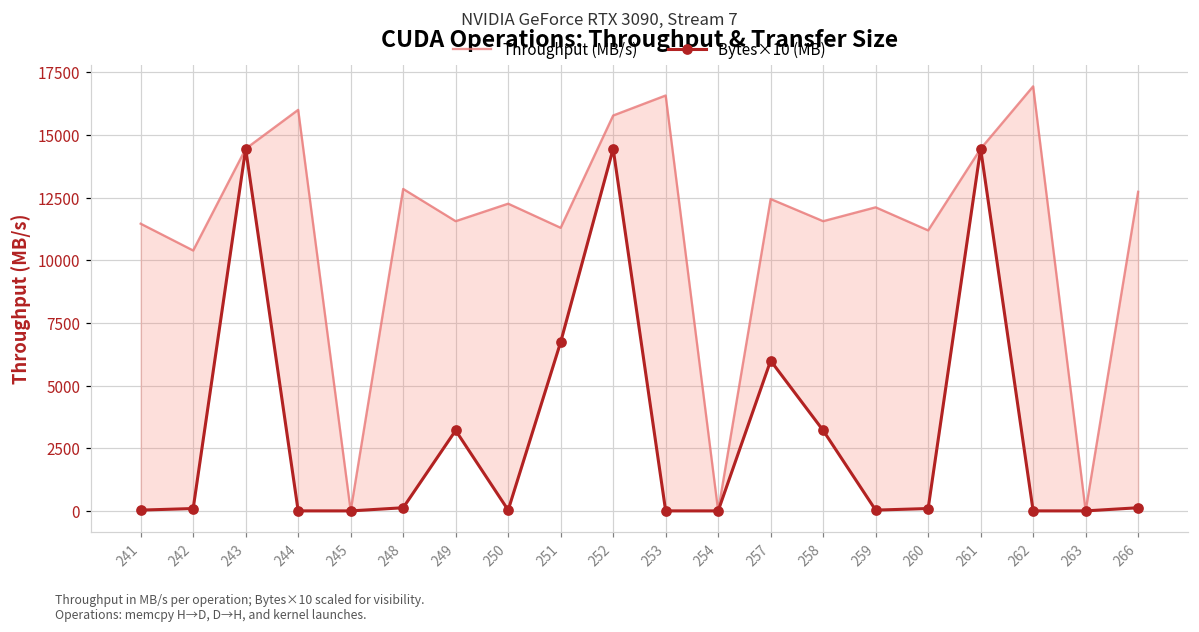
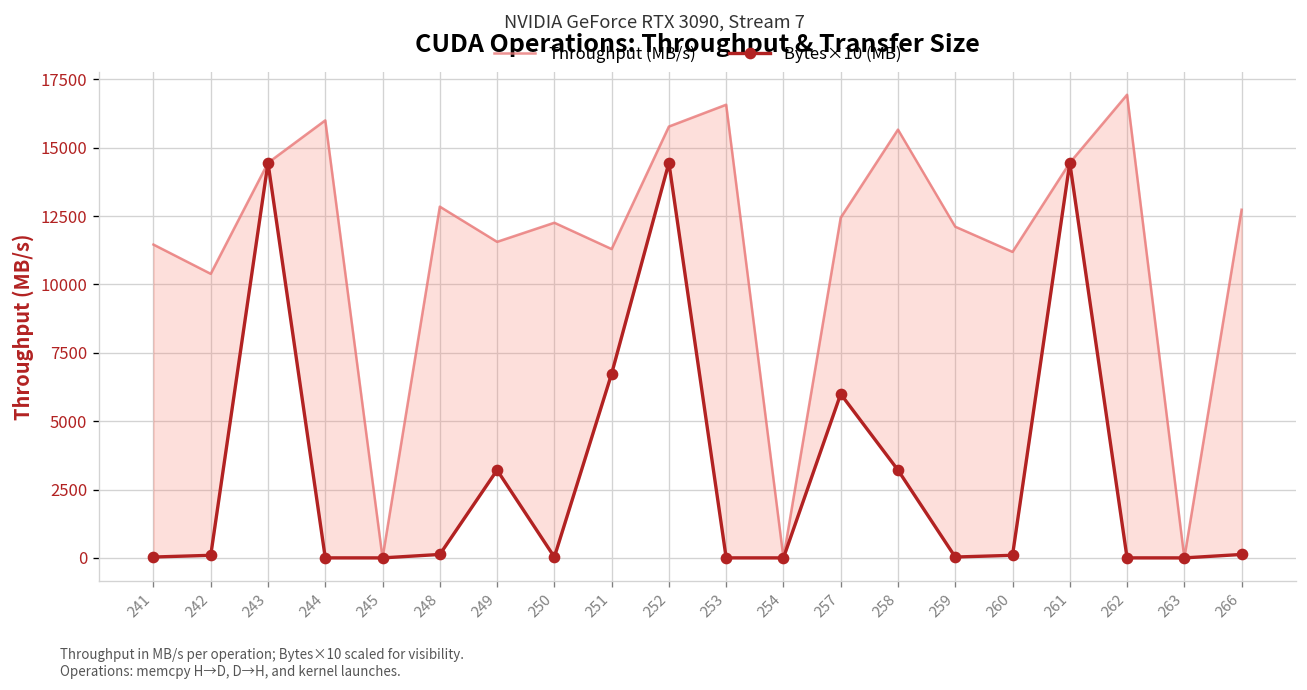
Throughput (MB/s), 258: 11600 -> 15700
